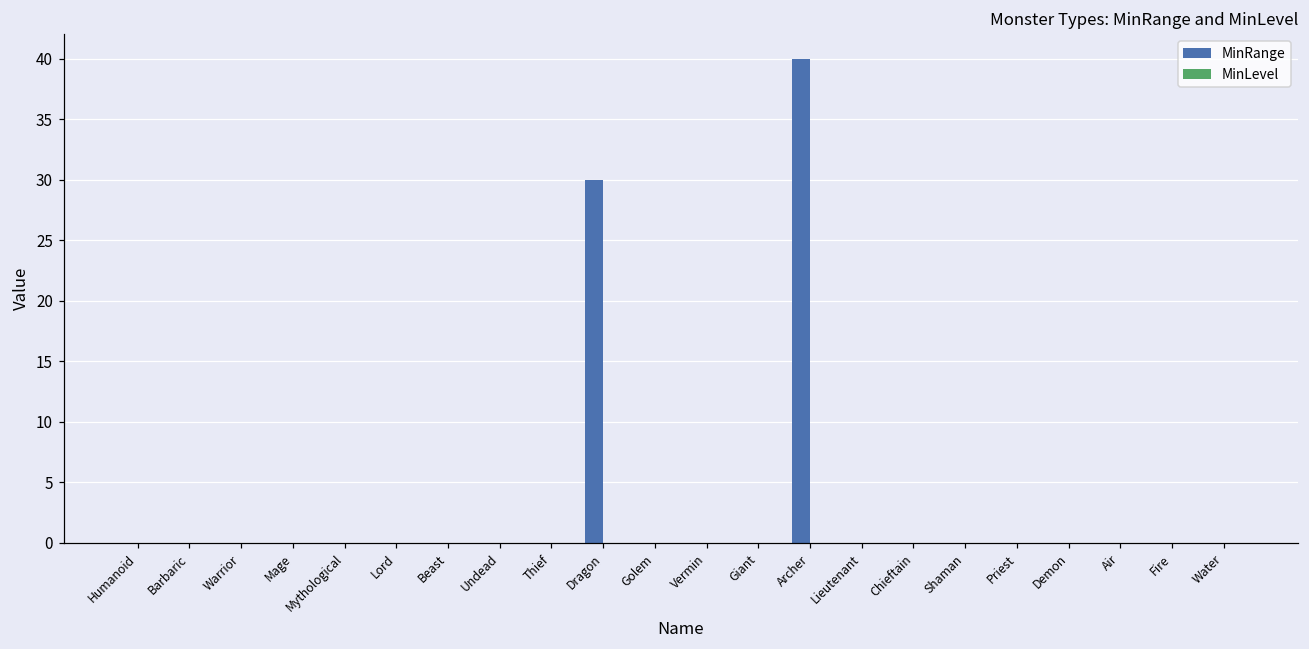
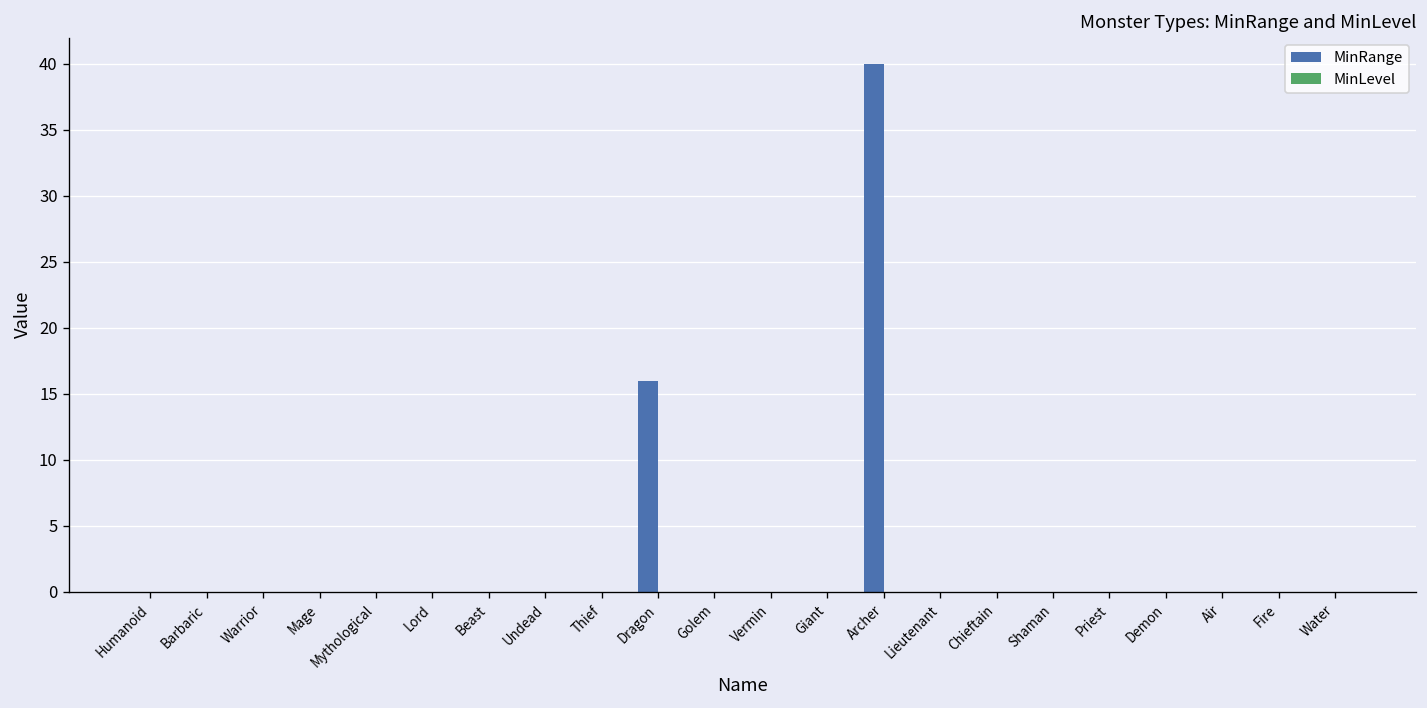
MinRange, Dragon: 30 -> 16
